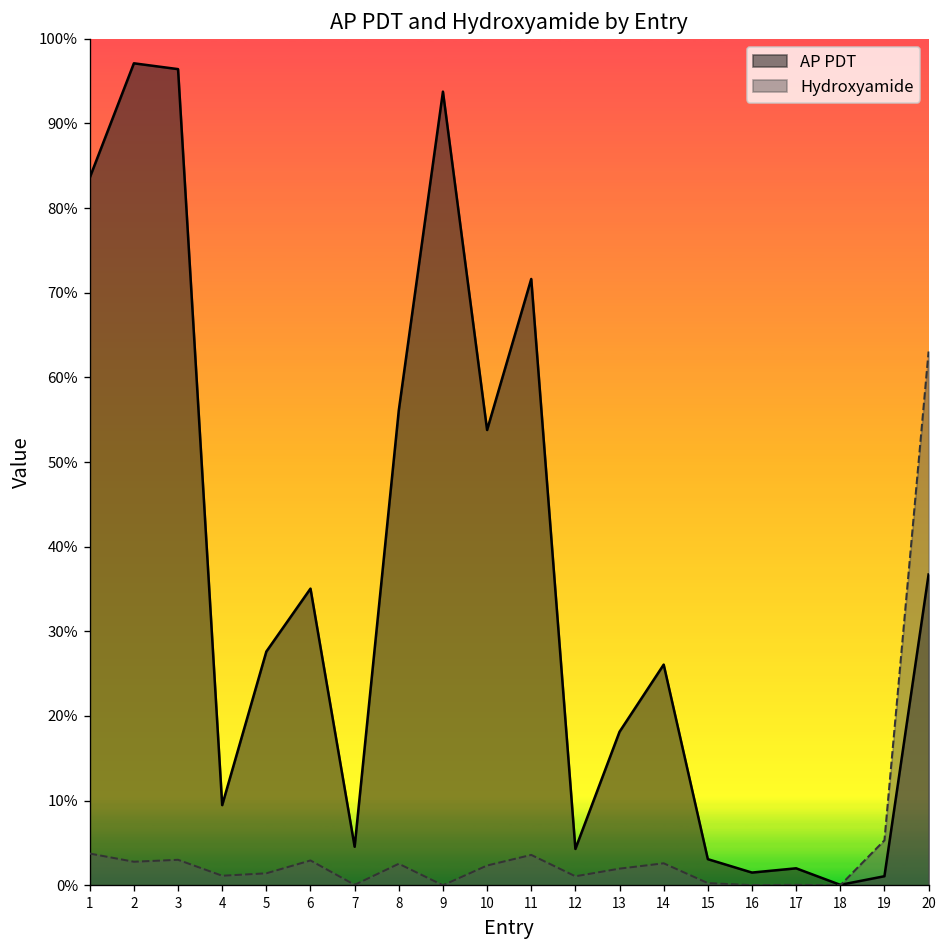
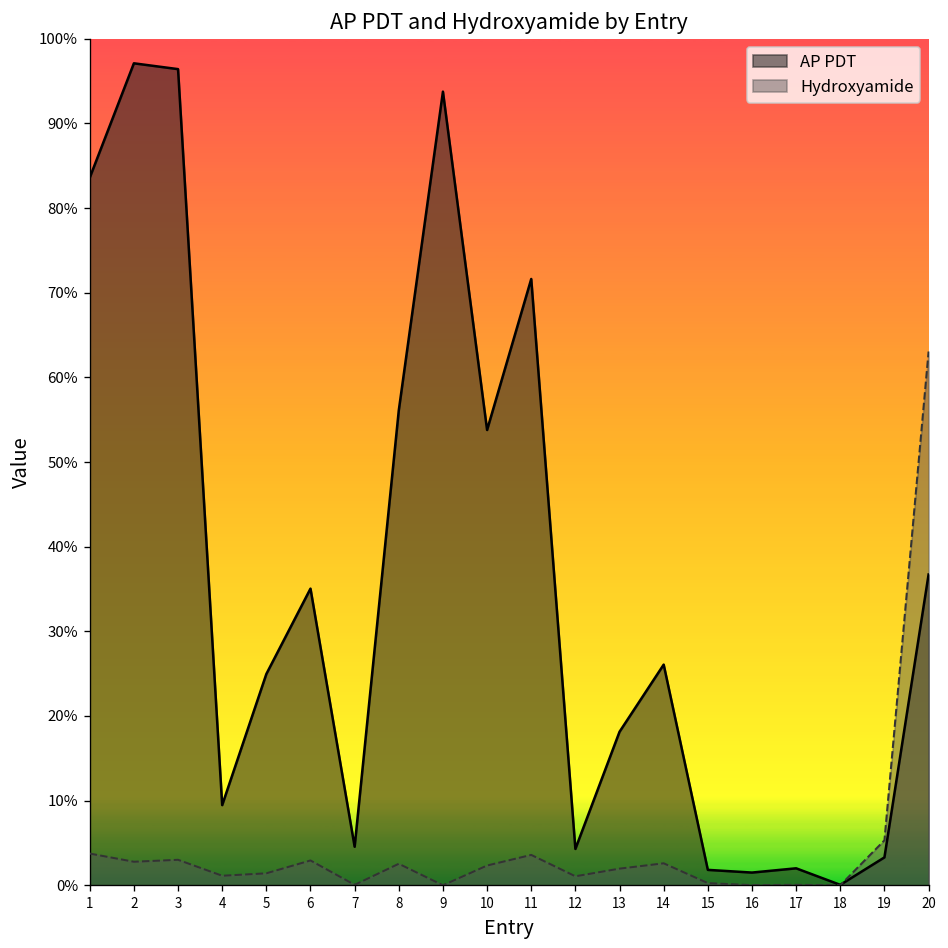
AP PDT, 5: 28% -> 25%
AP PDT, 15: 3% -> 2%
AP PDT, 19: 1% -> 3%
